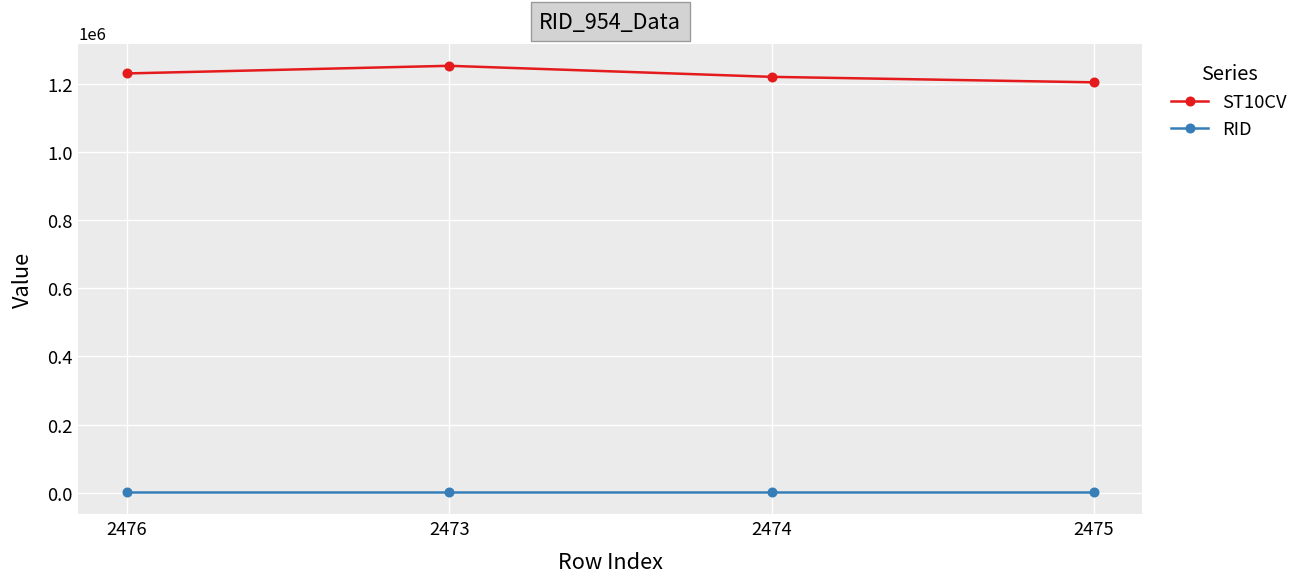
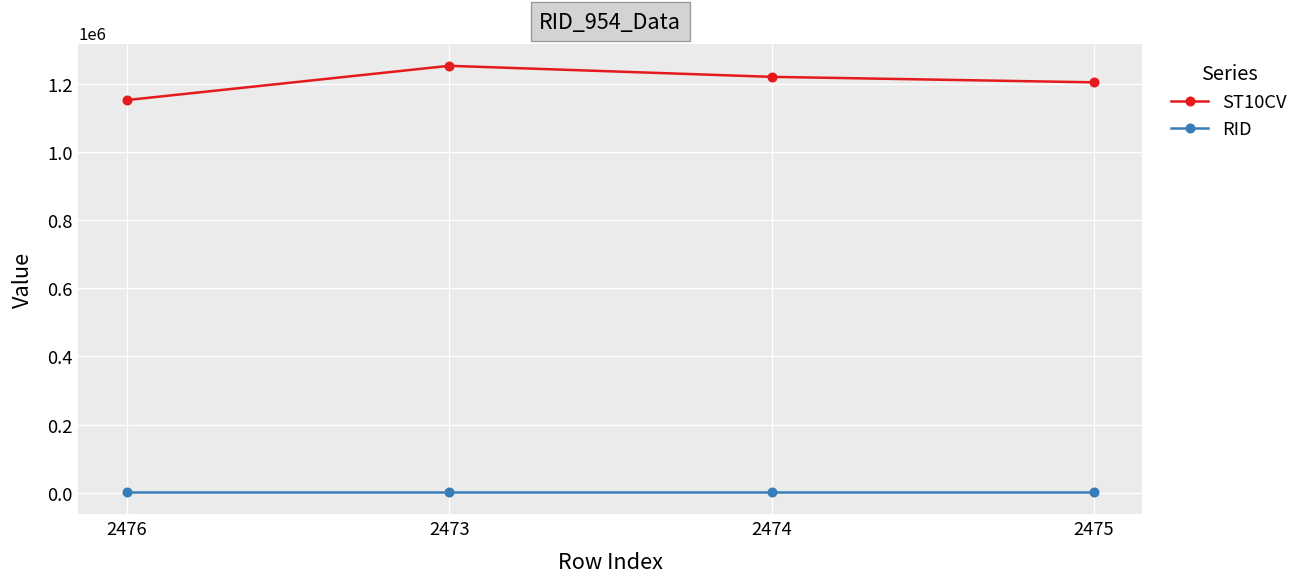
ST10CV, 2476: 1230000 -> 1150000
